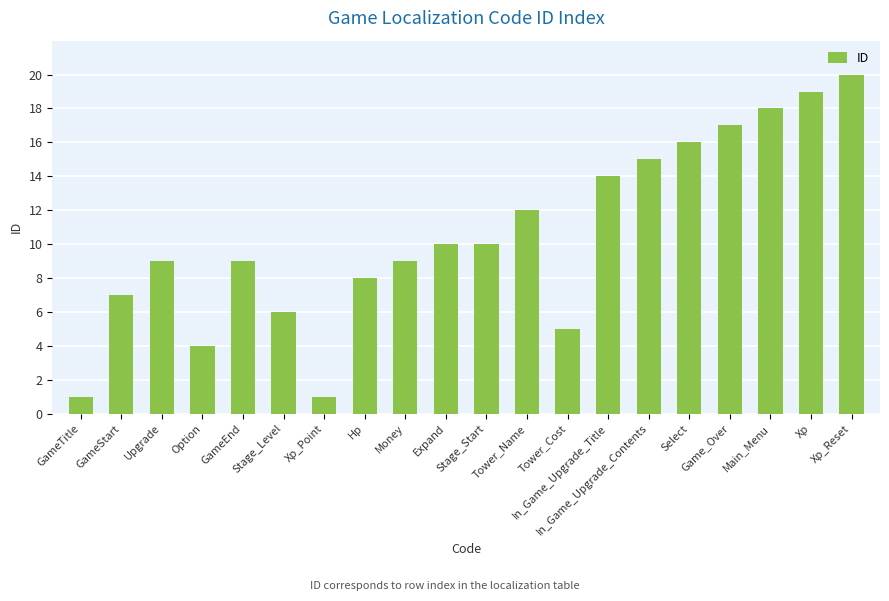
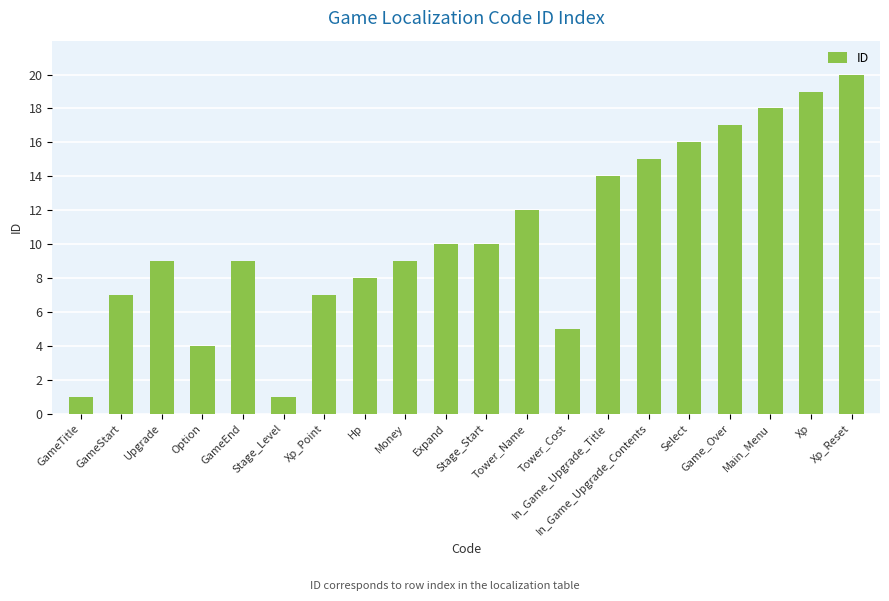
Stage_Level: 6 -> 1
Xp_Point: 1 -> 7
